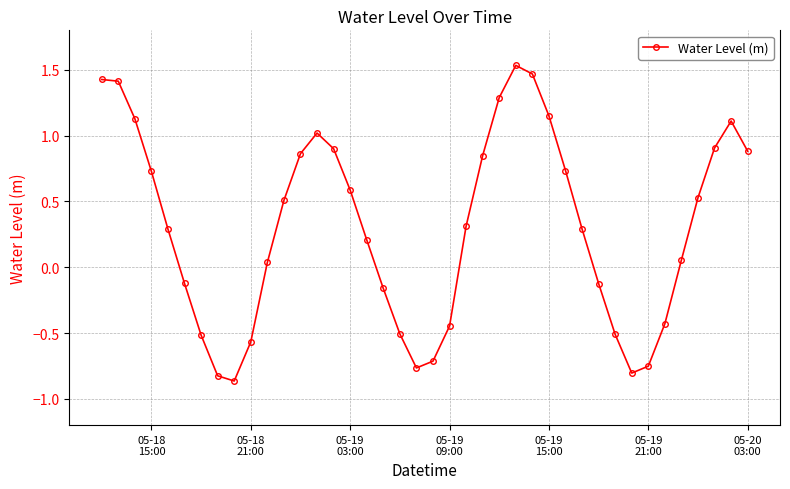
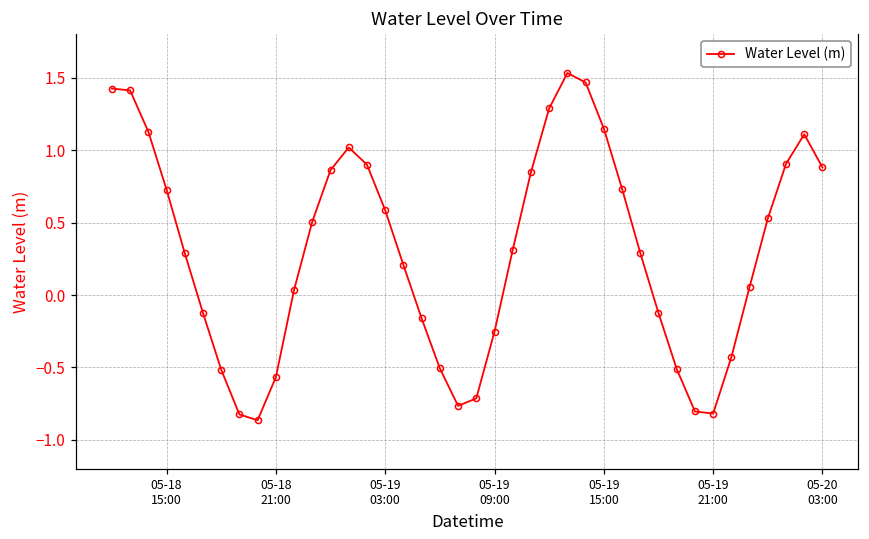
05-19 09:00: -0.45 -> -0.25
05-19 21:00: -0.75 -> -0.82
